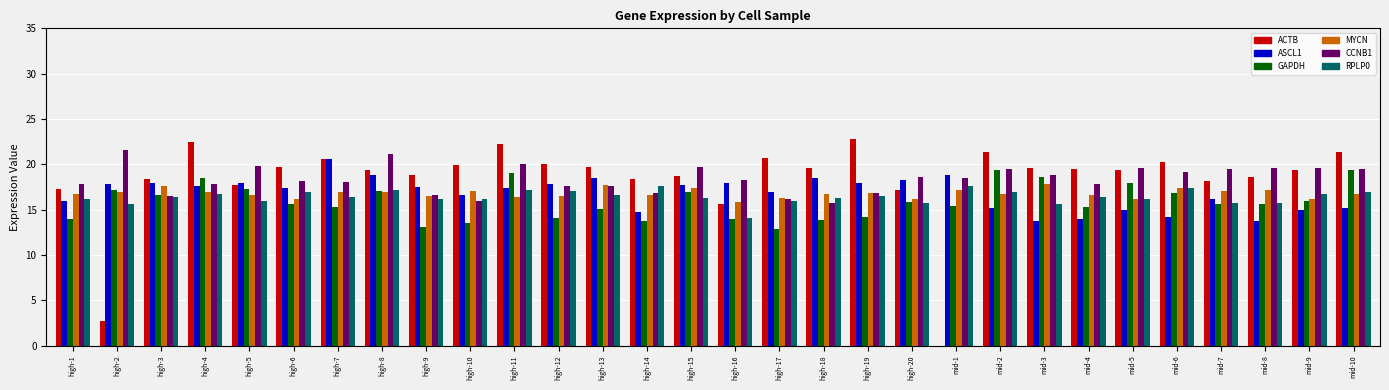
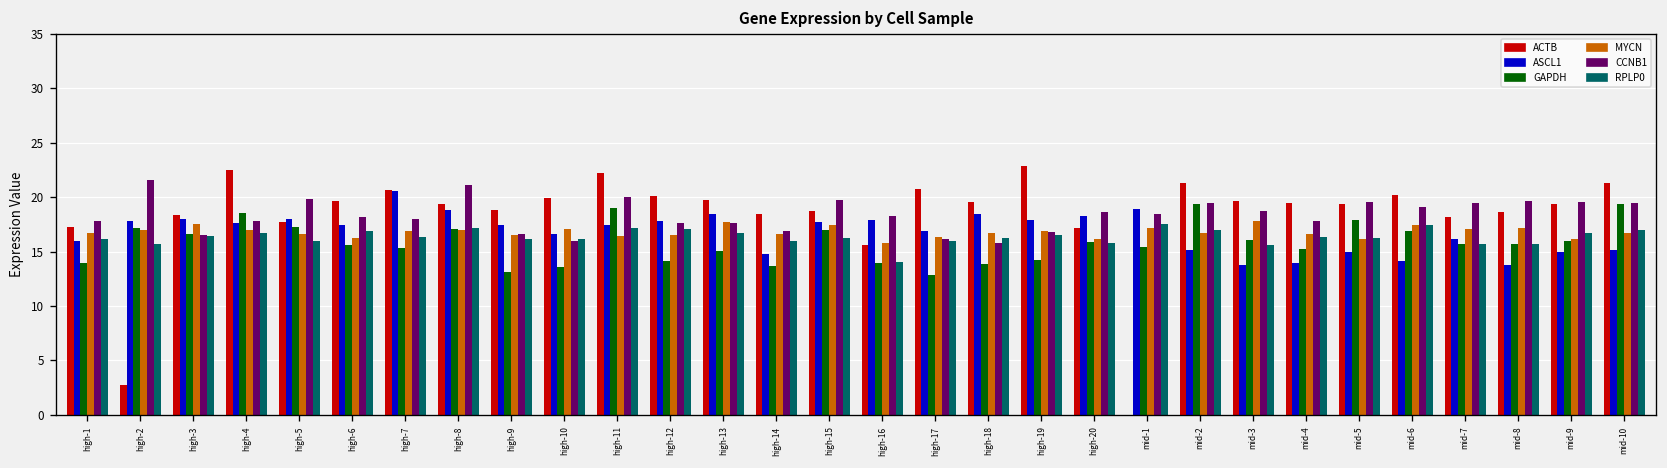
RPLP0, high-14: 18 -> 16
GAPDH, mid-3: 19 -> 16
